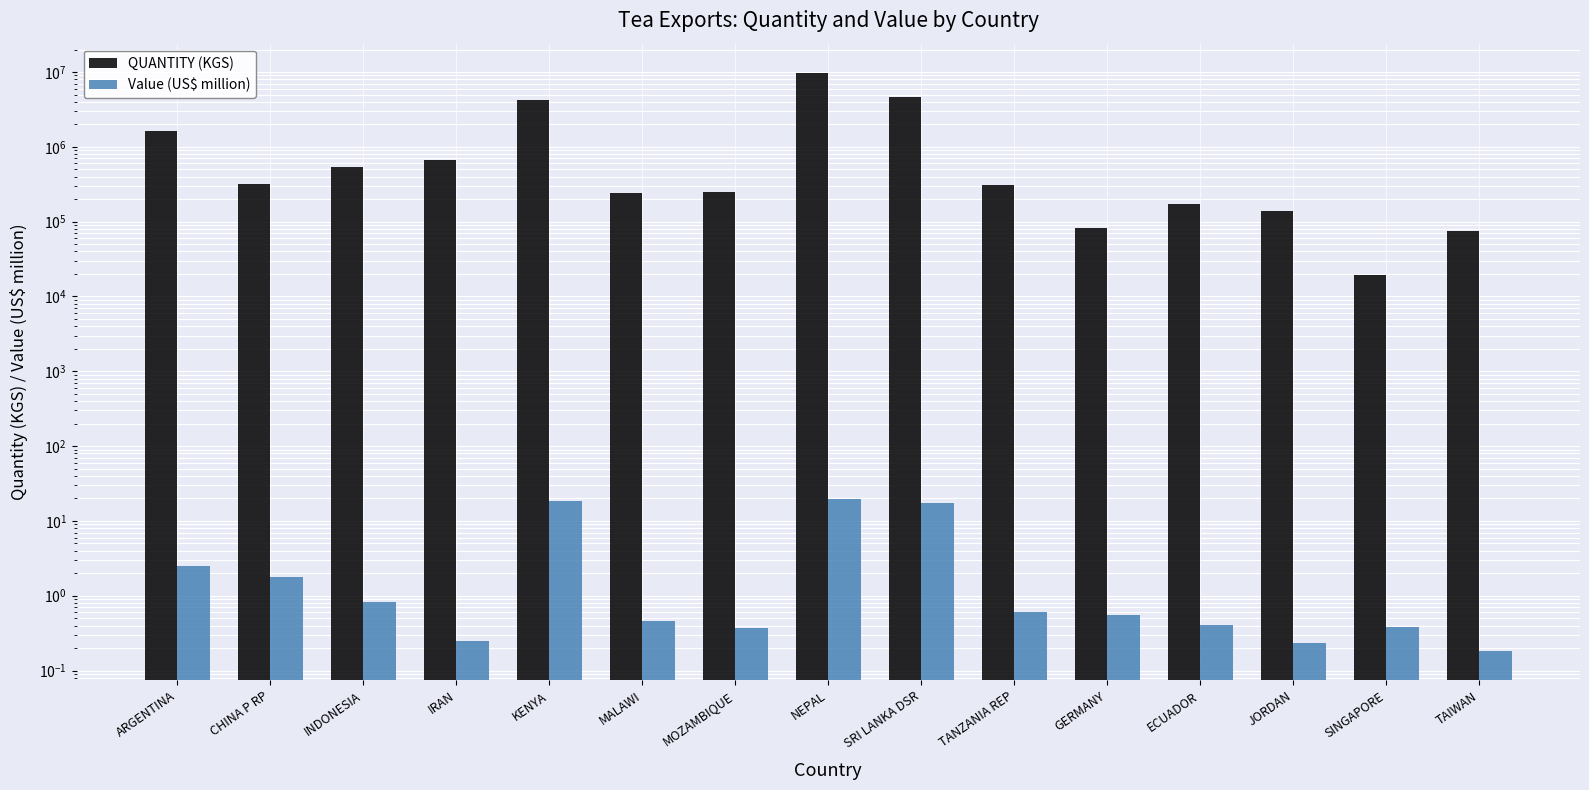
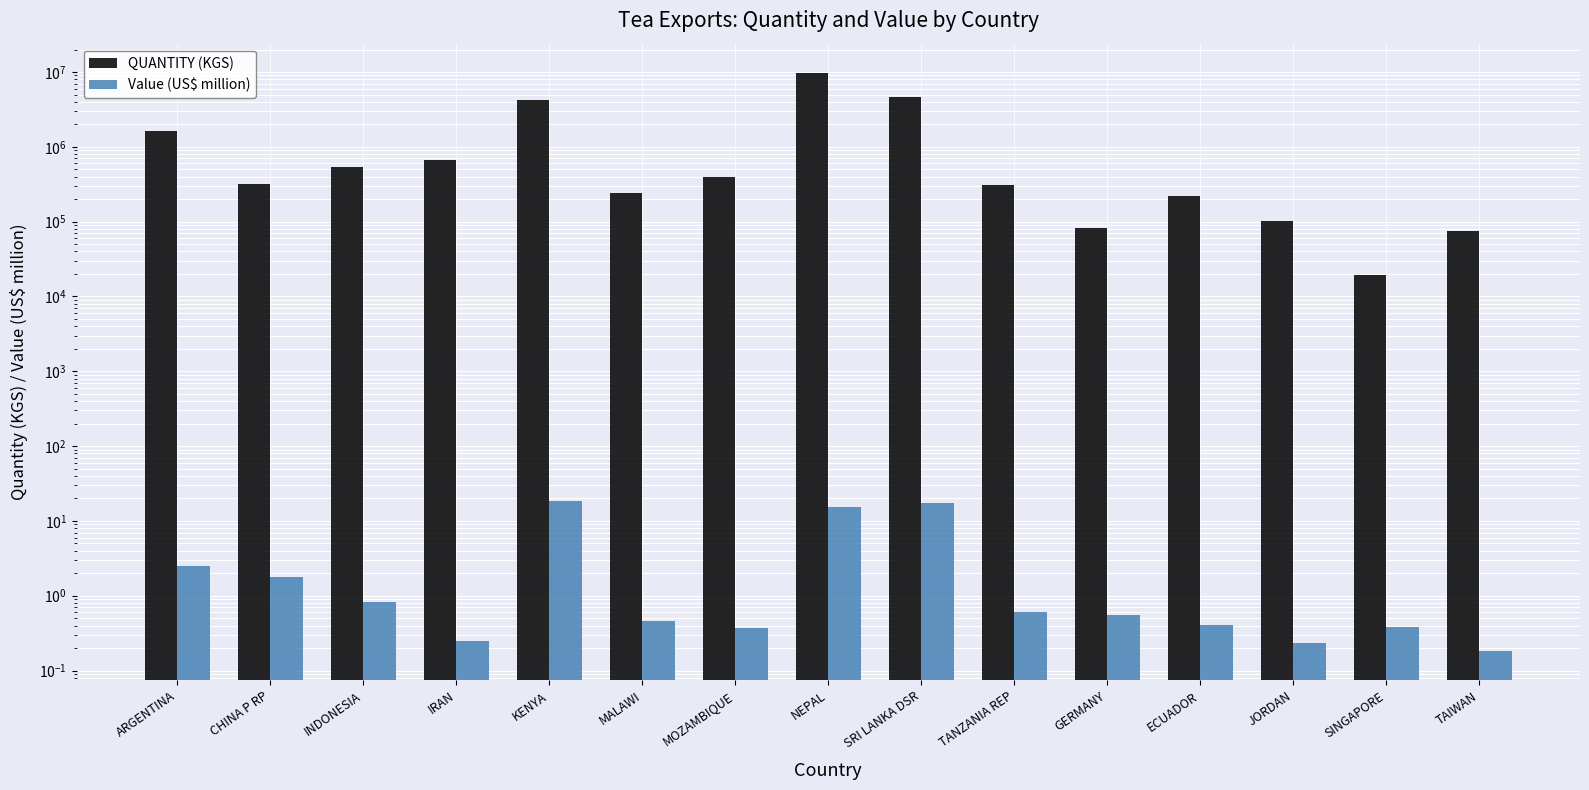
QUANTITY (KGS), MOZAMBIQUE: 250000 -> 400000
Value (US$ million), NEPAL: 20 -> 15
QUANTITY (KGS), ECUADOR: 170000 -> 220000
QUANTITY (KGS), JORDAN: 140000 -> 100000
